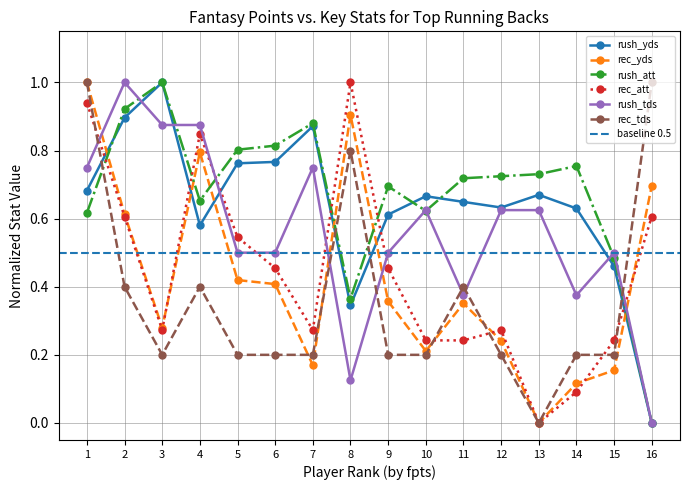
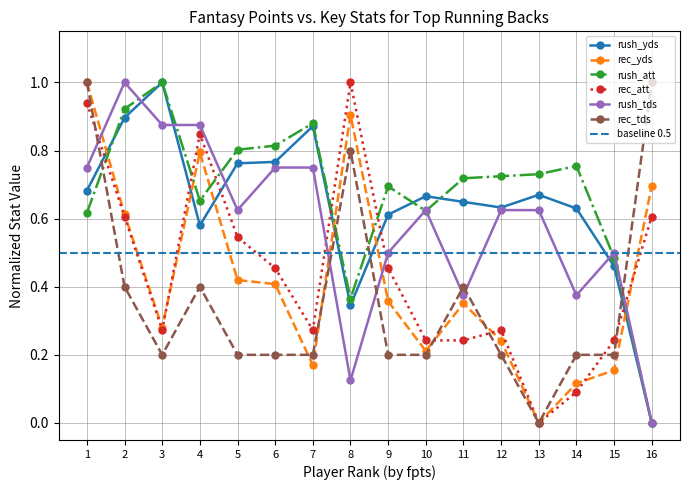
rush_tds, 5: 0.50 -> 0.63
rush_tds, 6: 0.50 -> 0.75
